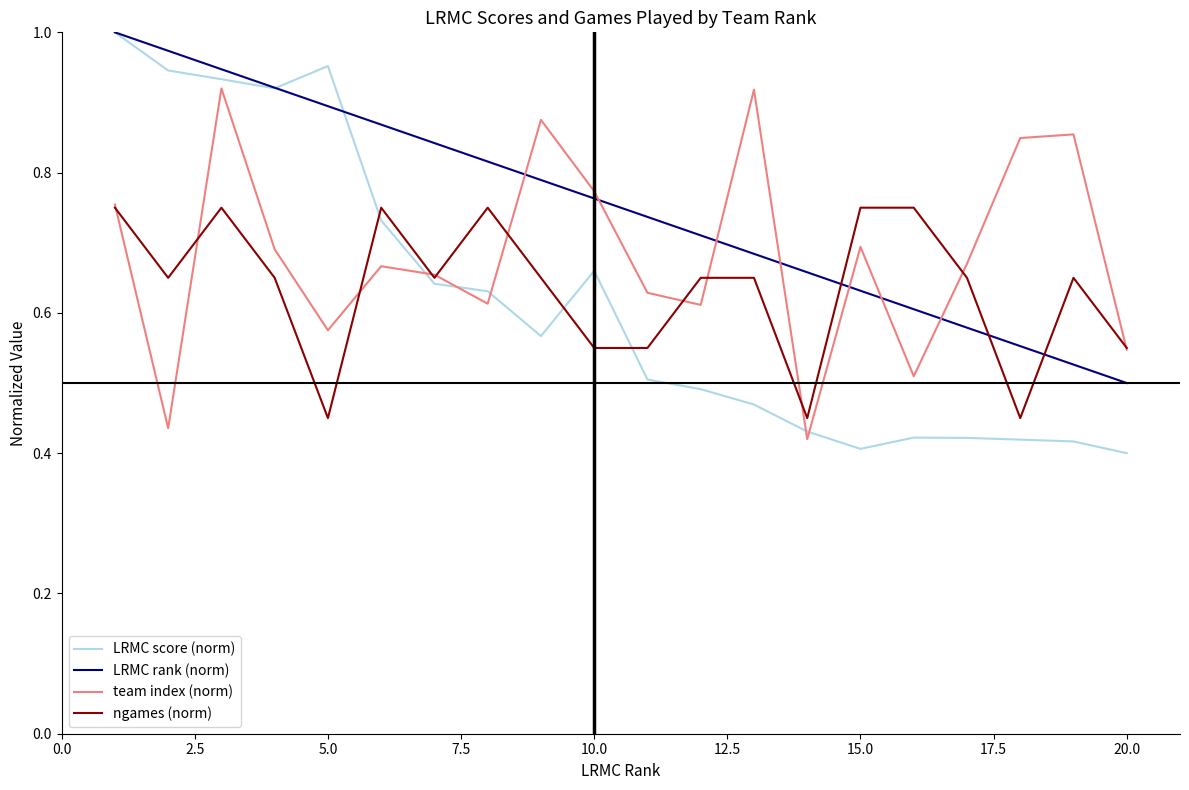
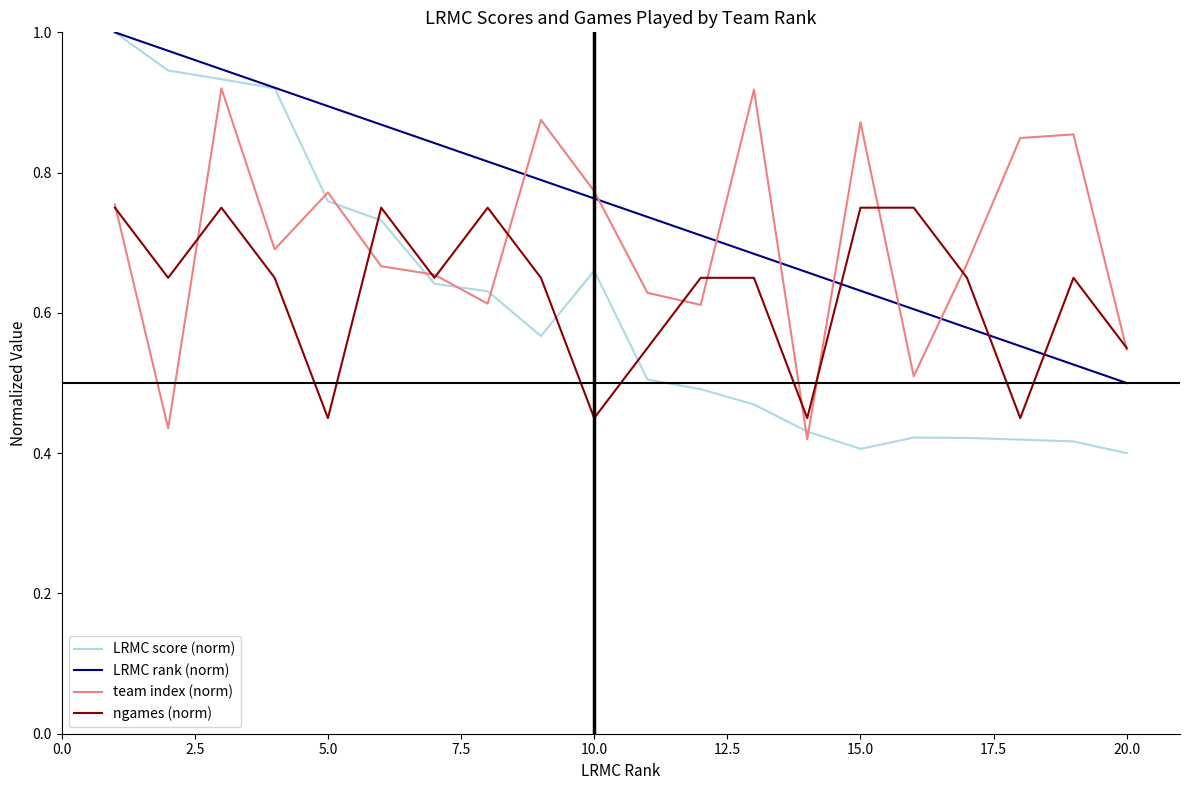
LRMC score (norm), 5.0: 0.95 -> 0.76
team index (norm), 5.0: 0.58 -> 0.77
ngames (norm), 10.0: 0.55 -> 0.45
team index (norm), 15.0: 0.69 -> 0.87
